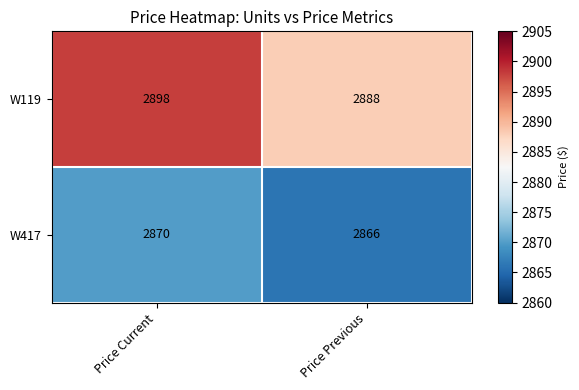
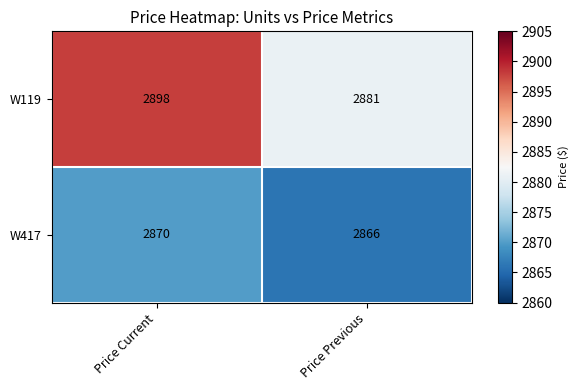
W119, Price Previous: 2888 -> 2881
